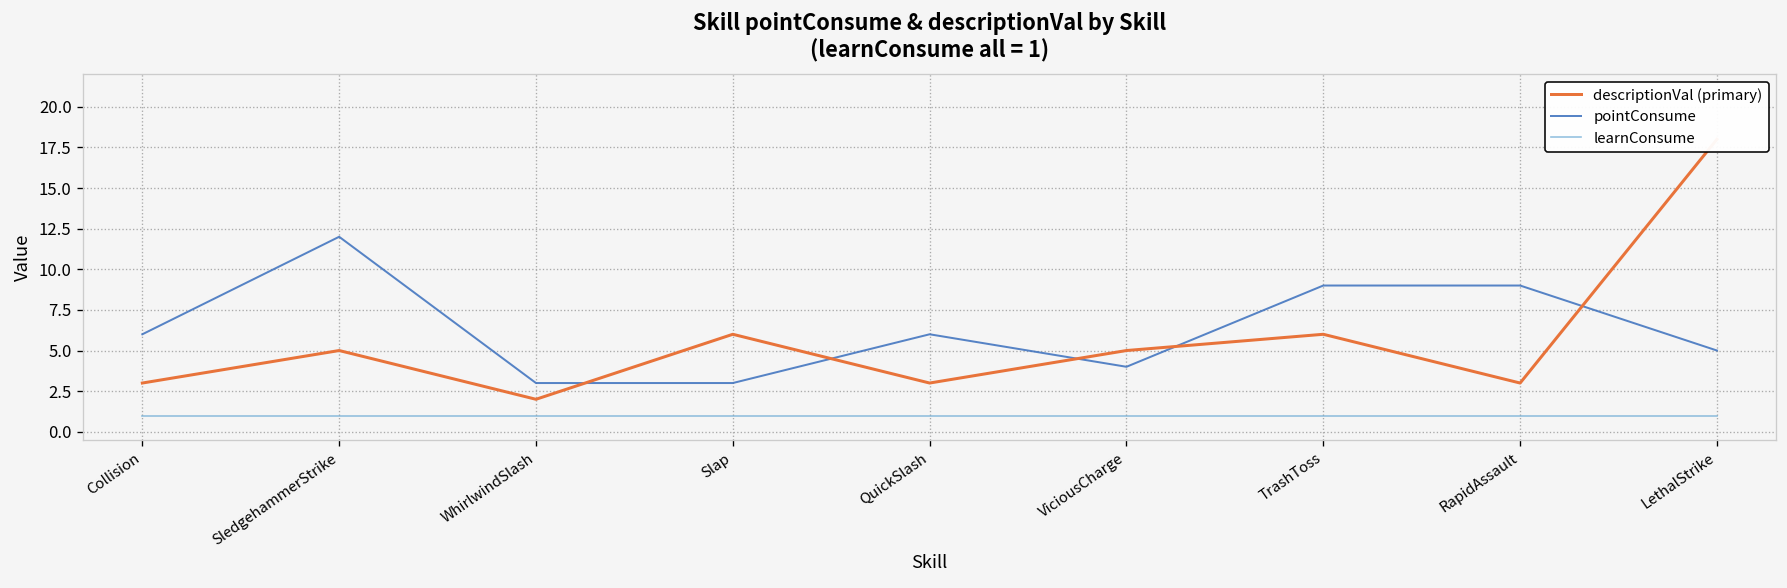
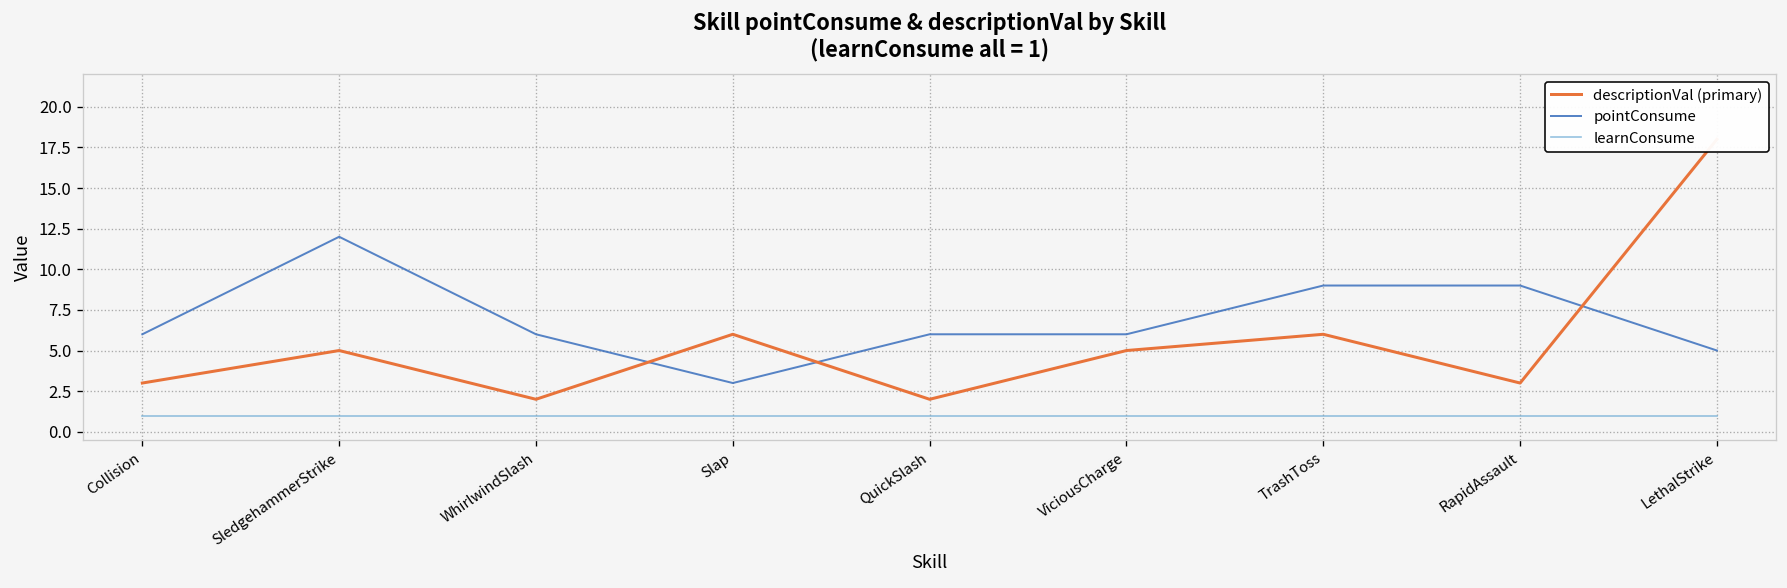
pointConsume, WhirlwindSlash: 3 -> 6
descriptionVal (primary), QuickSlash: 3 -> 2
pointConsume, ViciousCharge: 4 -> 6
